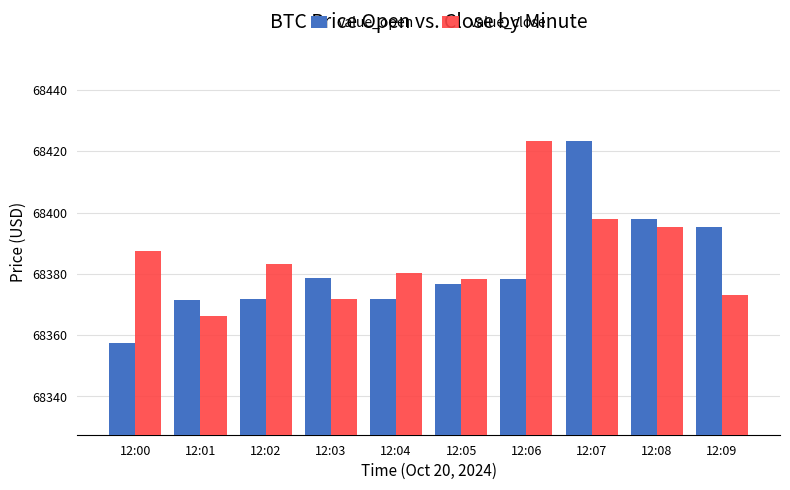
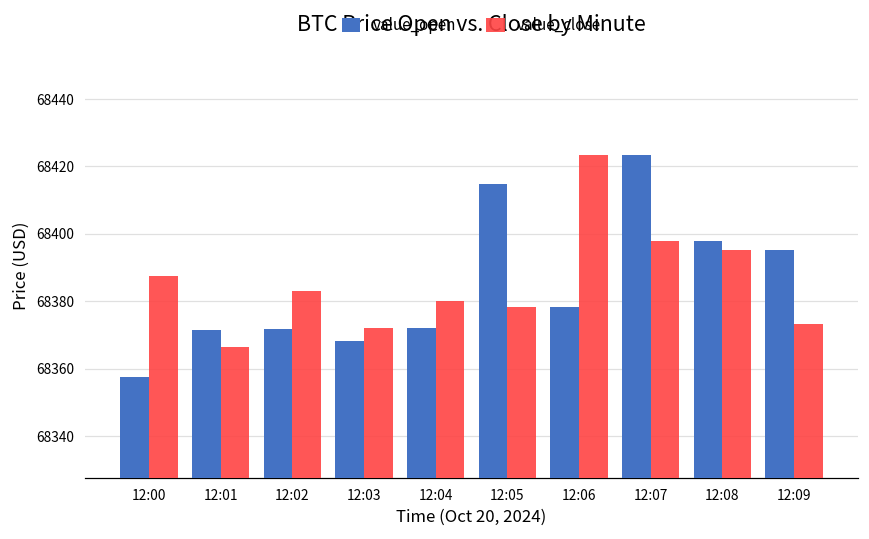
value_open, 12:03: 68379 -> 68368
value_open, 12:05: 68377 -> 68415
